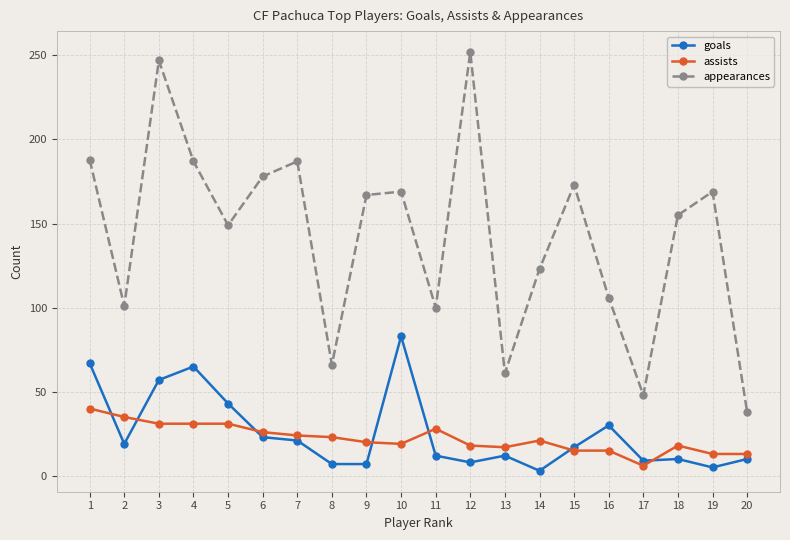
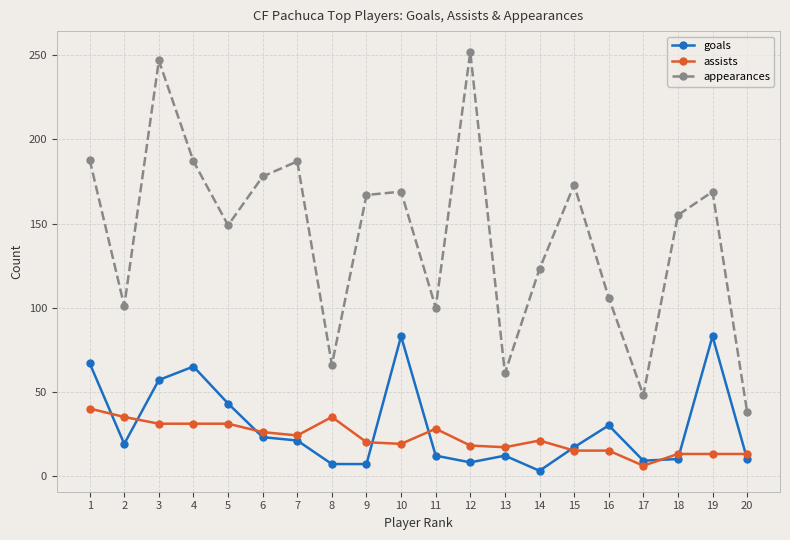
assists, 8: 23 -> 35
assists, 18: 18 -> 13
goals, 19: 5 -> 83
